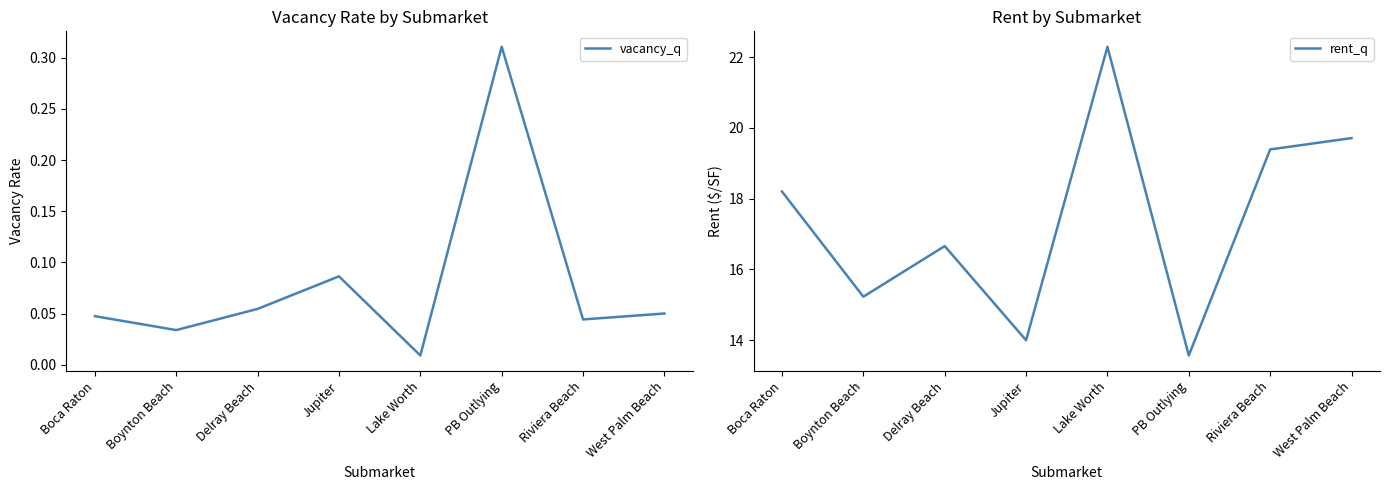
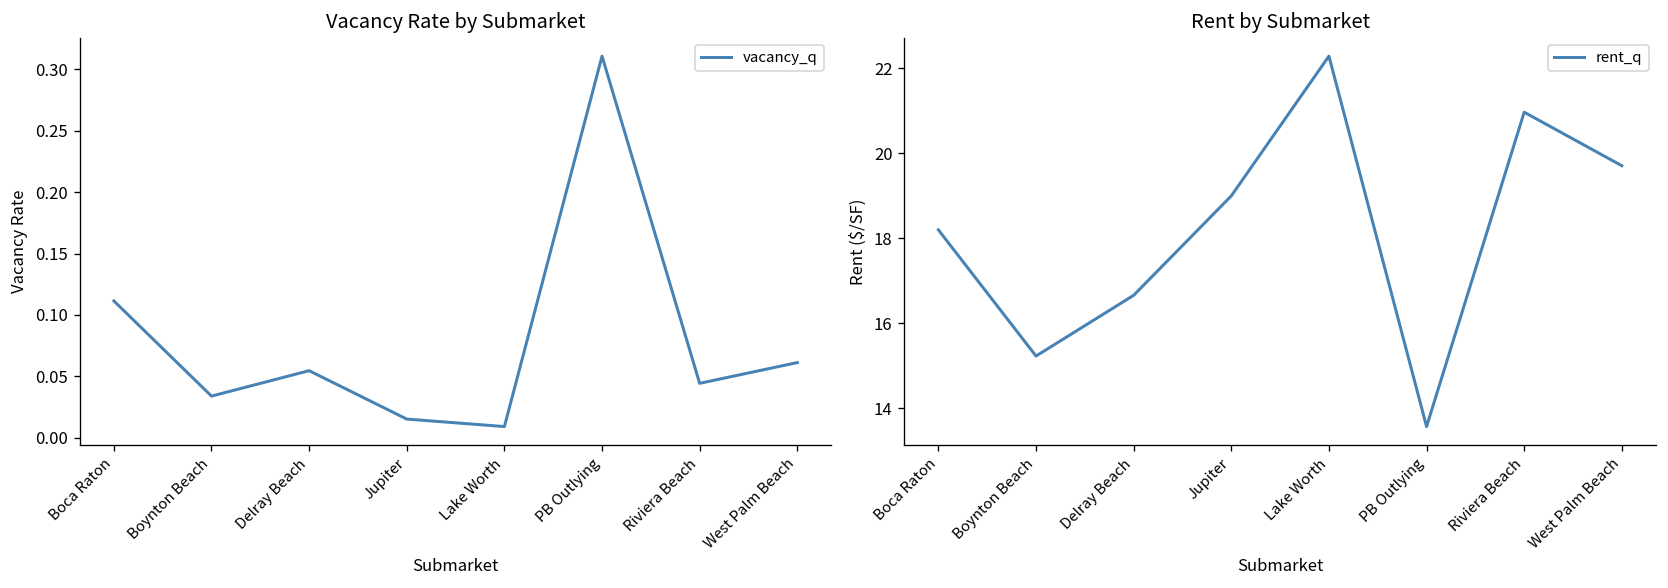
Vacancy Rate by Submarket, Boca Raton: 0.048 -> 0.111
Vacancy Rate by Submarket, Jupiter: 0.086 -> 0.015
Vacancy Rate by Submarket, West Palm Beach: 0.050 -> 0.061
Rent by Submarket, Jupiter: 14 -> 19
Rent by Submarket, Riviera Beach: 19.4 -> 21.0
